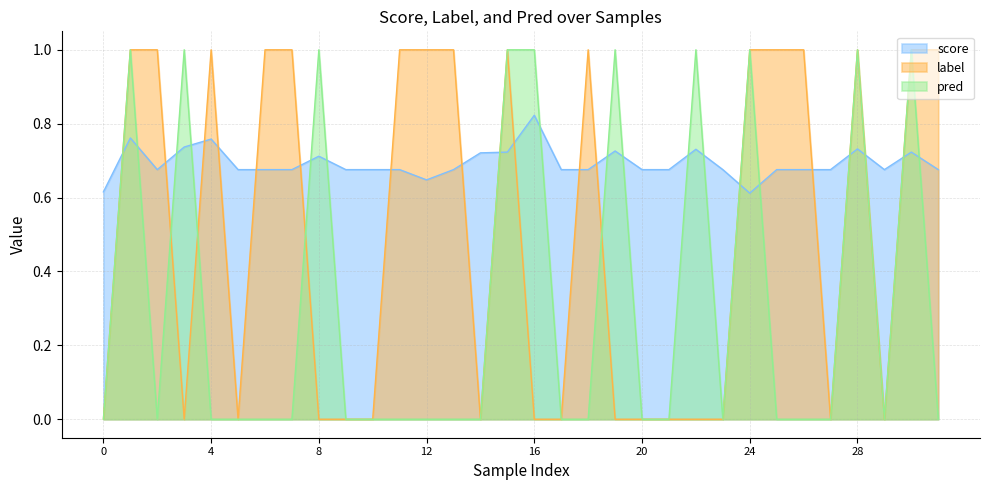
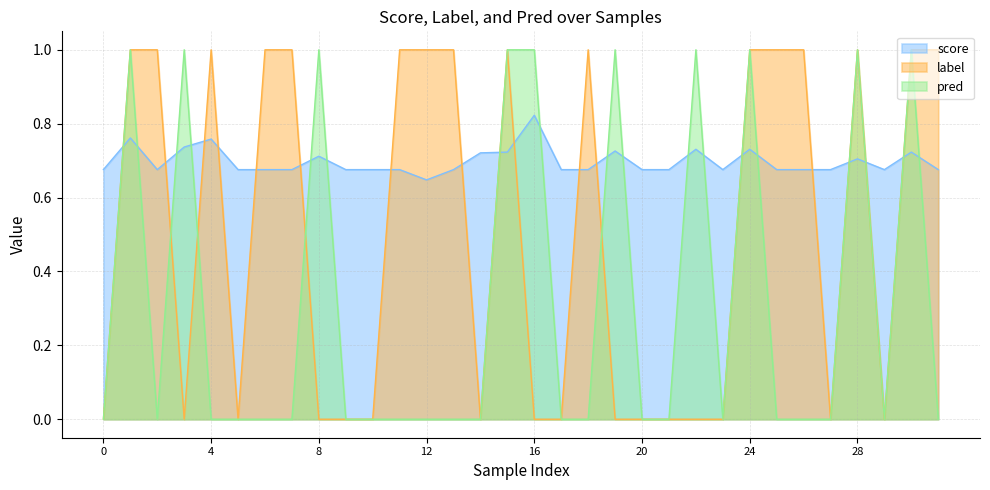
score, 0: 0.62 -> 0.68
score, 24: 0.61 -> 0.73
score, 28: 0.73 -> 0.70
